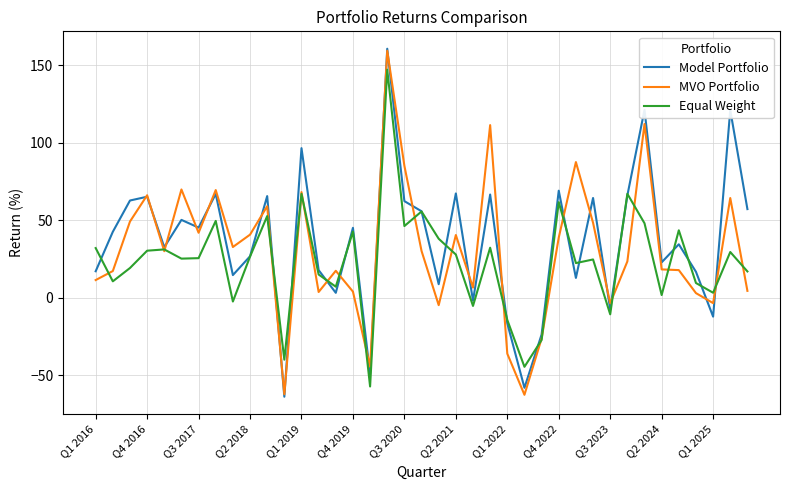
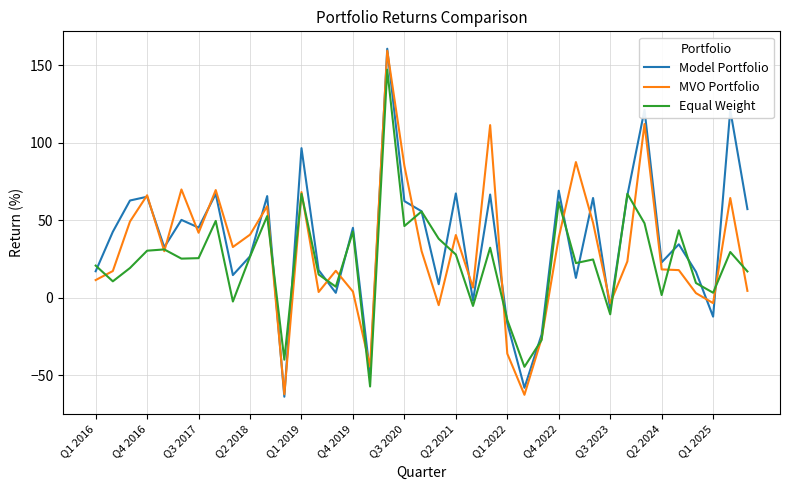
Equal Weight, Q1 2016: 32 -> 21
